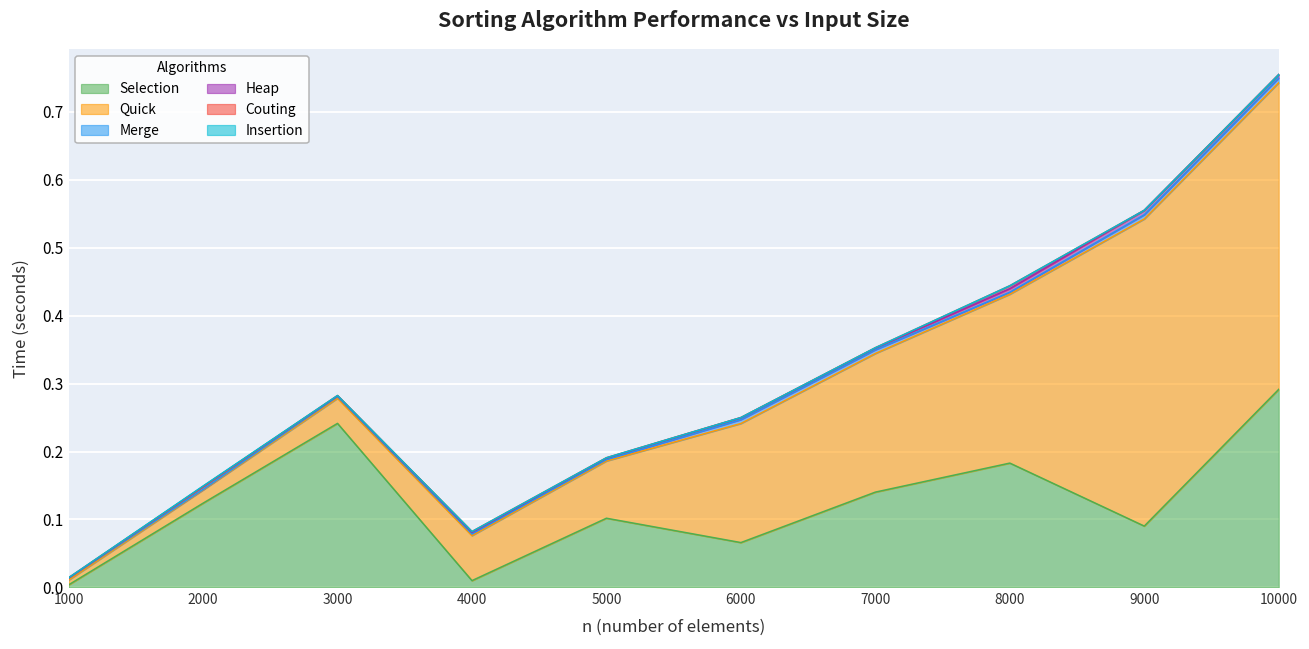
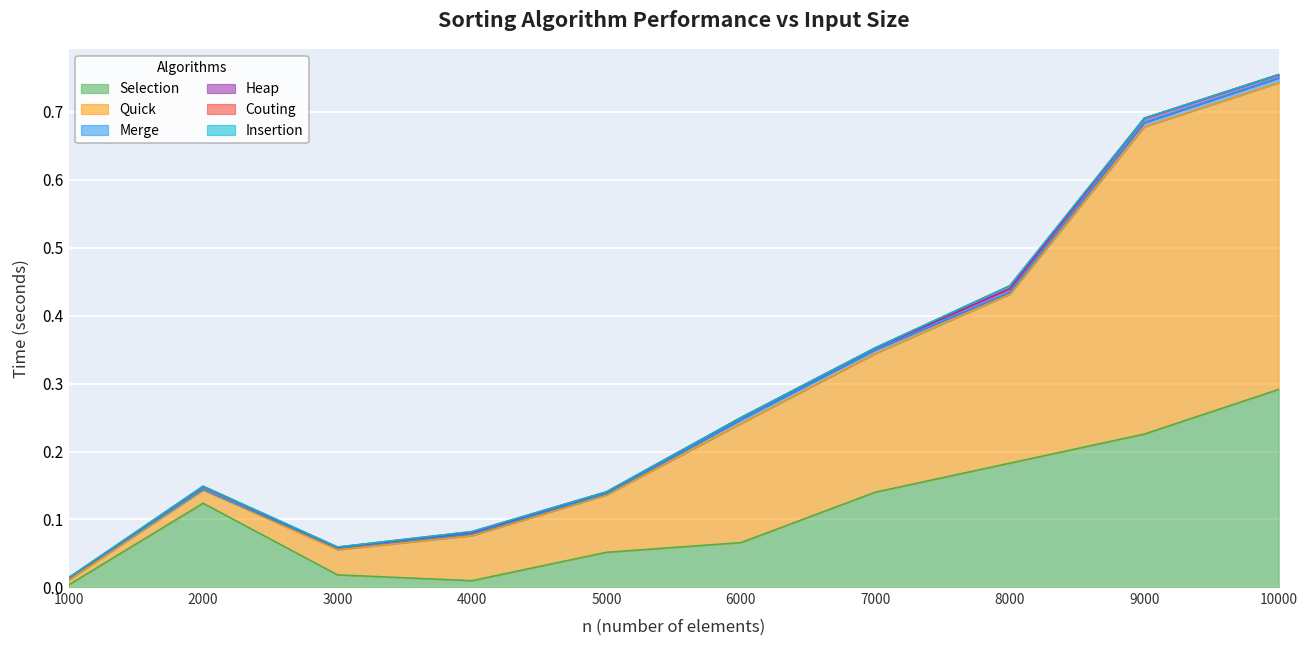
Selection, 3000: 0.24 -> 0.02
Selection, 5000: 0.10 -> 0.05
Selection, 9000: 0.09 -> 0.23
